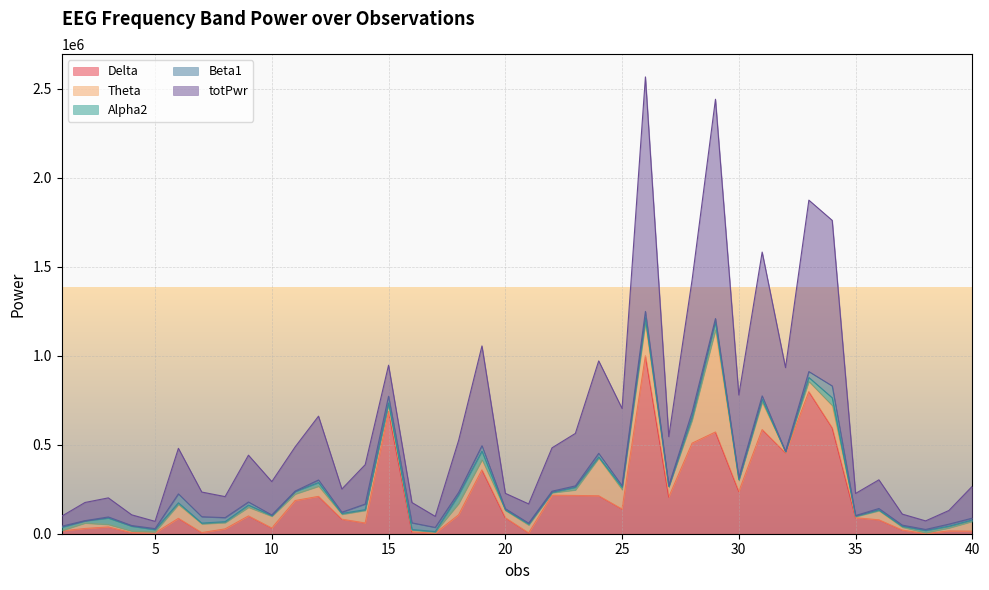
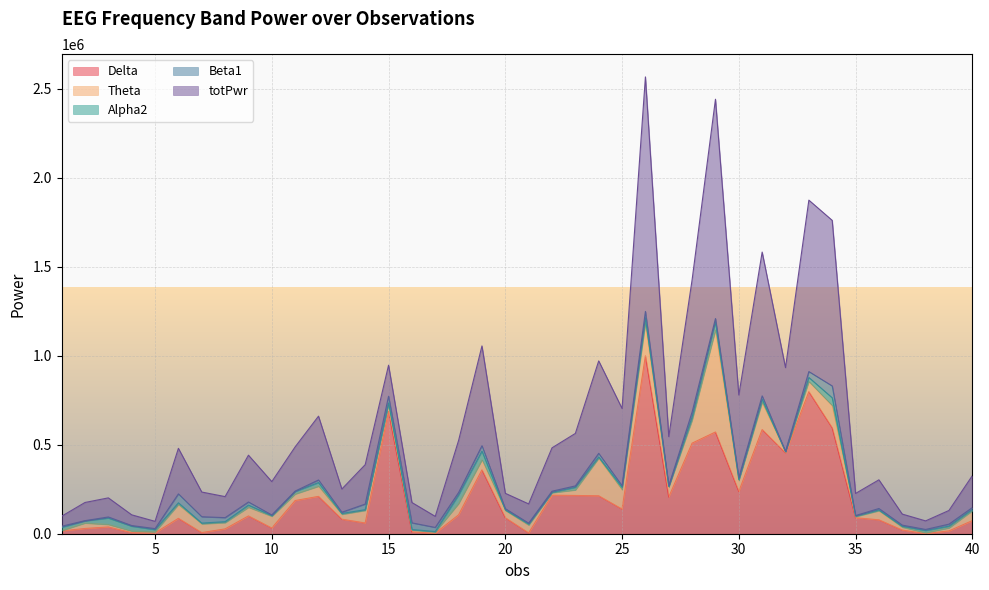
Delta, 40: 10000 -> 70000
